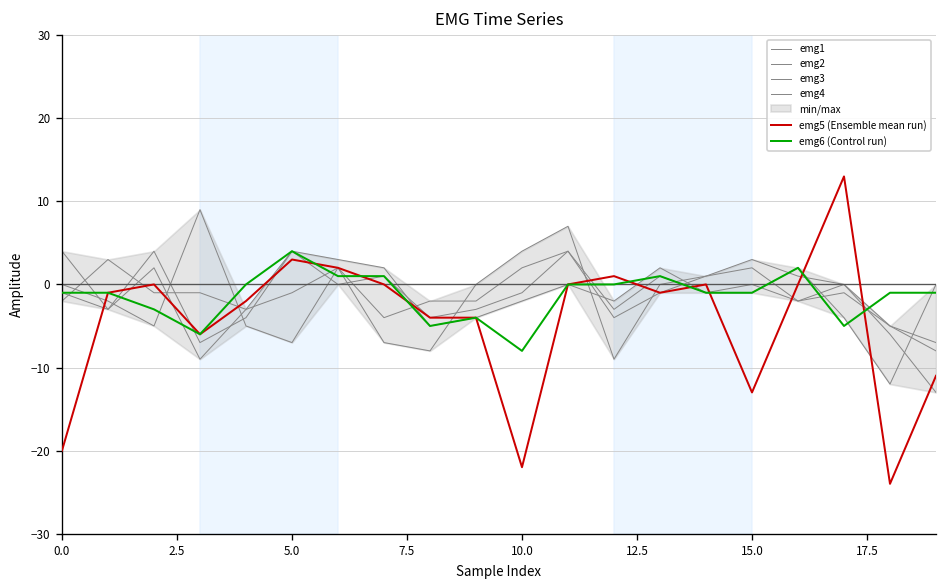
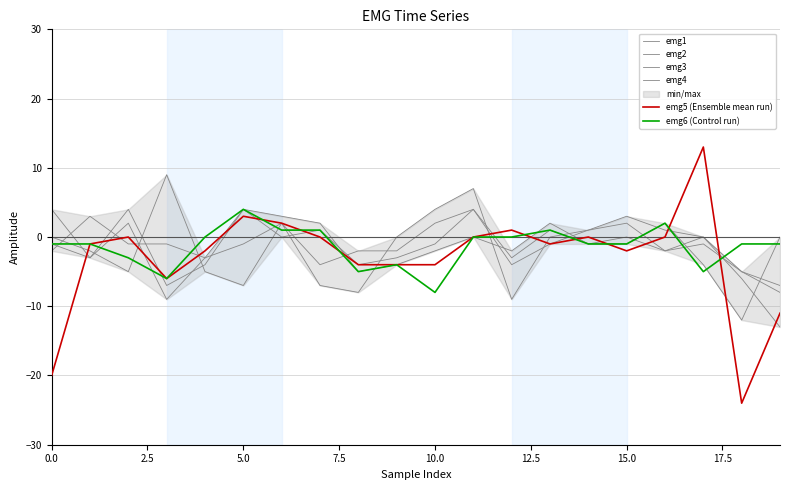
emg5 (Ensemble mean run), 10.0: -22 -> -4
emg5 (Ensemble mean run), 15.0: -13 -> -2
